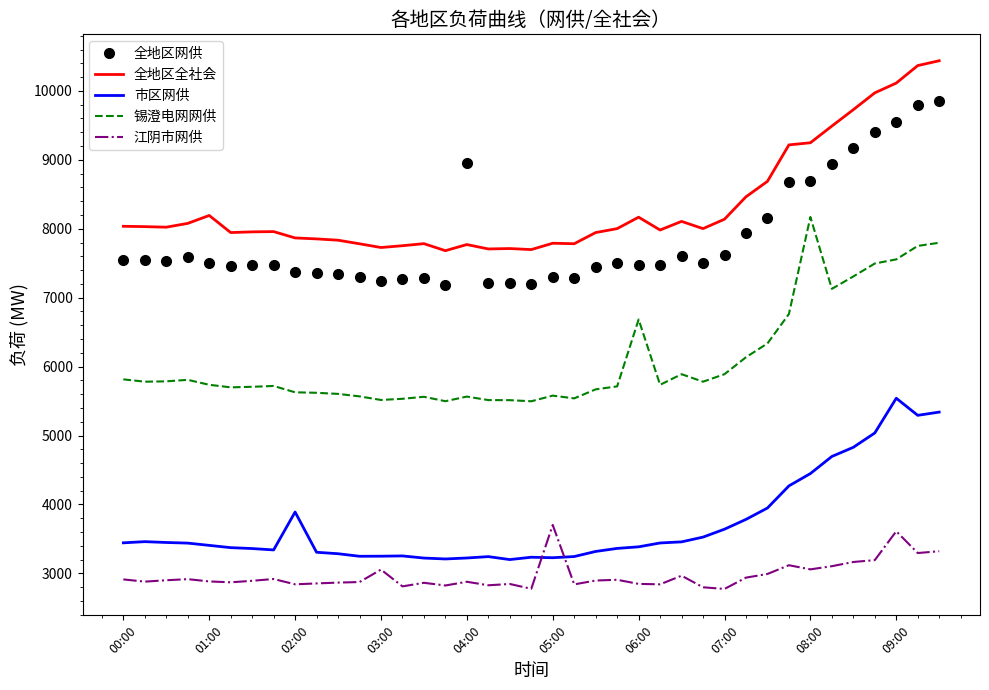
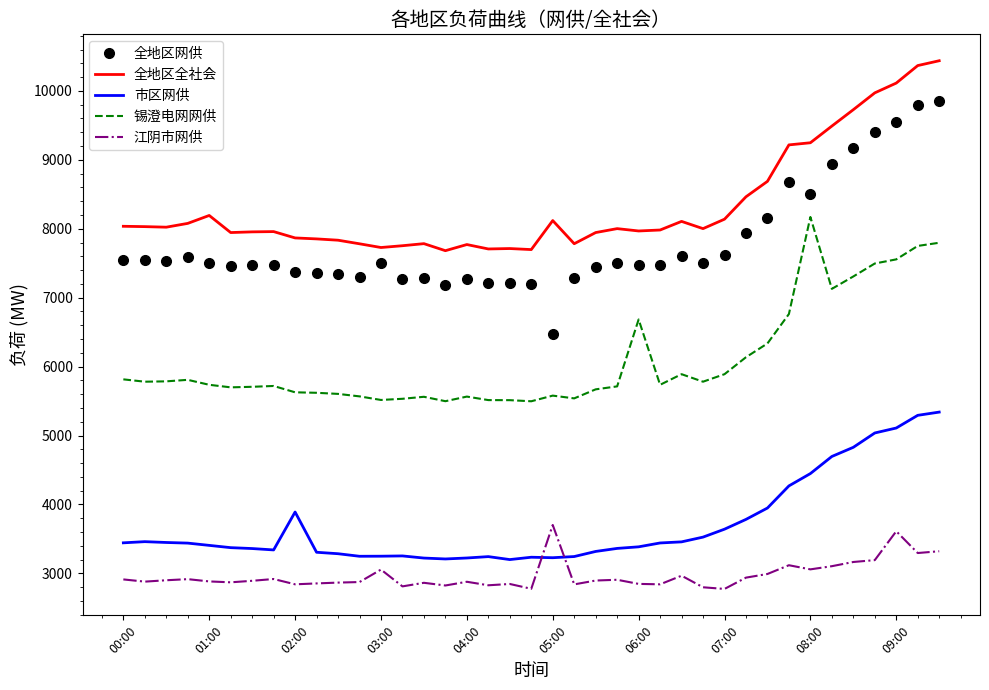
全地区网供, 03:00: 7200 -> 7500
全地区网供, 04:00: 9000 -> 7300
全地区网供, 05:00: 7300 -> 6500
全地区全社会, 05:00: 7800 -> 8100
全地区全社会, 06:00: 8200 -> 8000
全地区网供, 08:00: 8700 -> 8500
市区网供, 09:00: 5500 -> 5100
